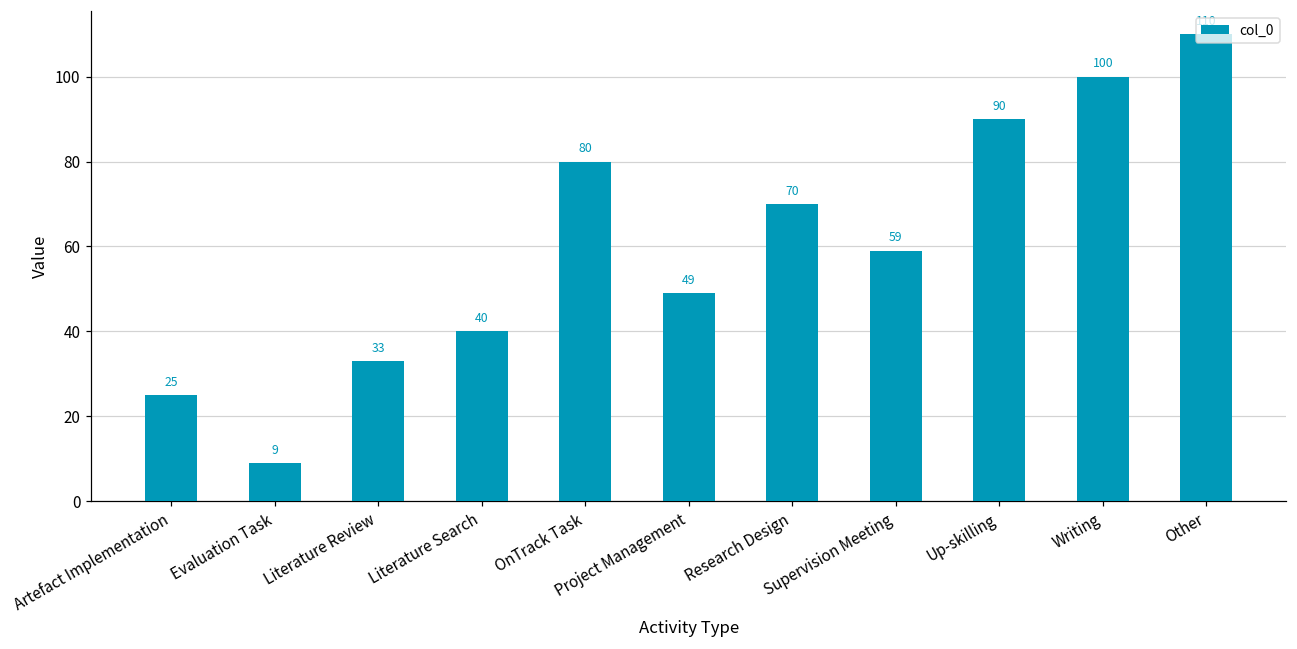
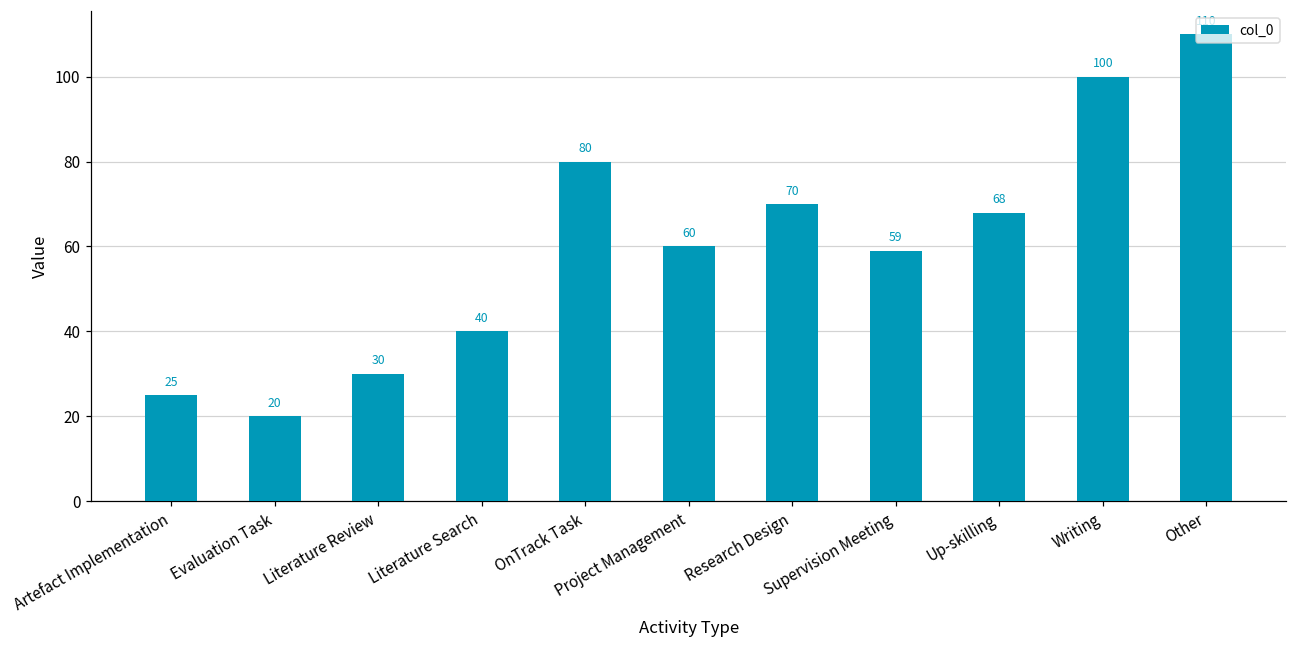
Evaluation Task: 9 -> 20
Literature Review: 33 -> 30
Project Management: 49 -> 60
Up-skilling: 90 -> 68
